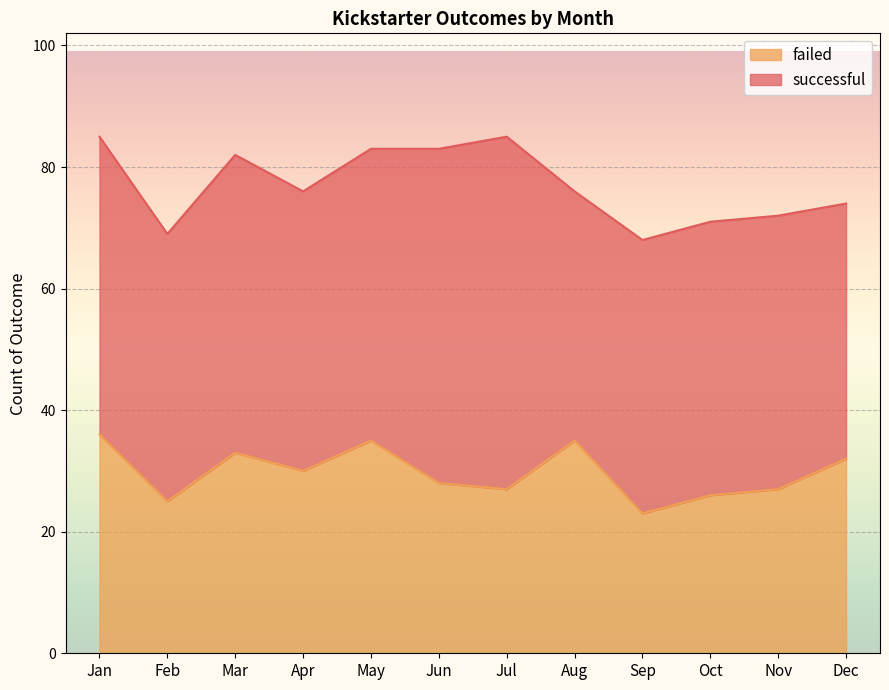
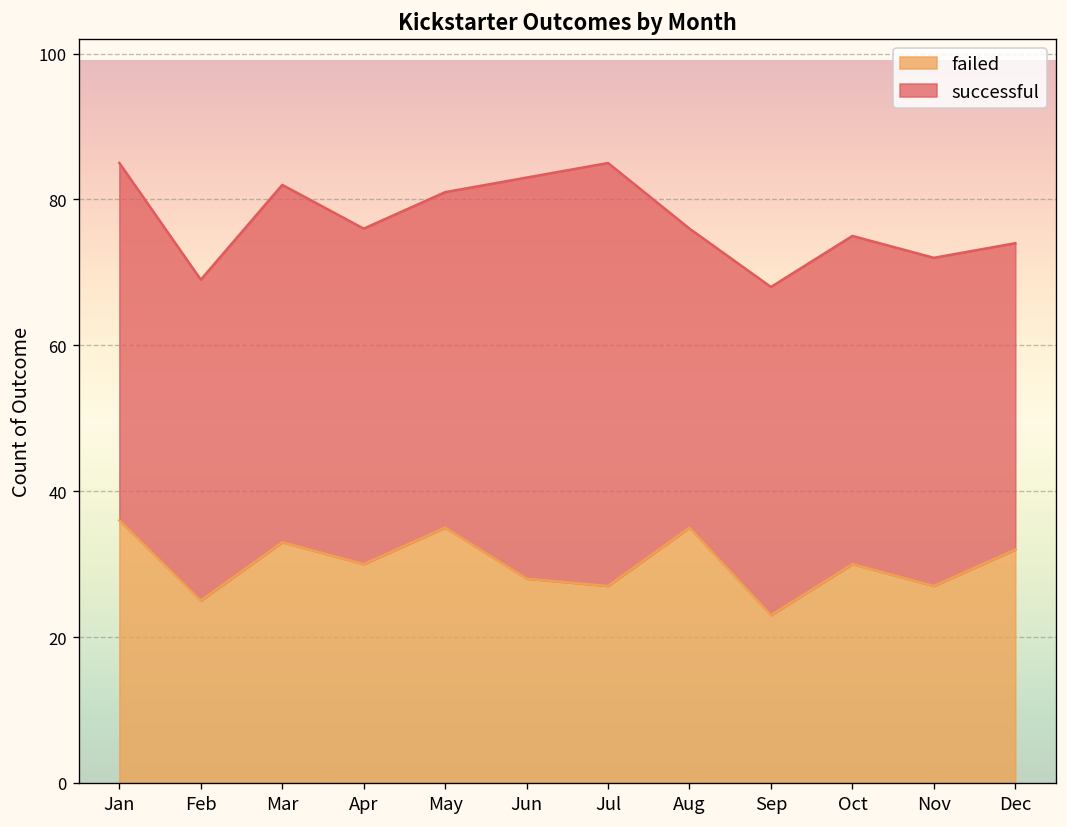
successful, May: 48 -> 46
failed, Oct: 26 -> 30
